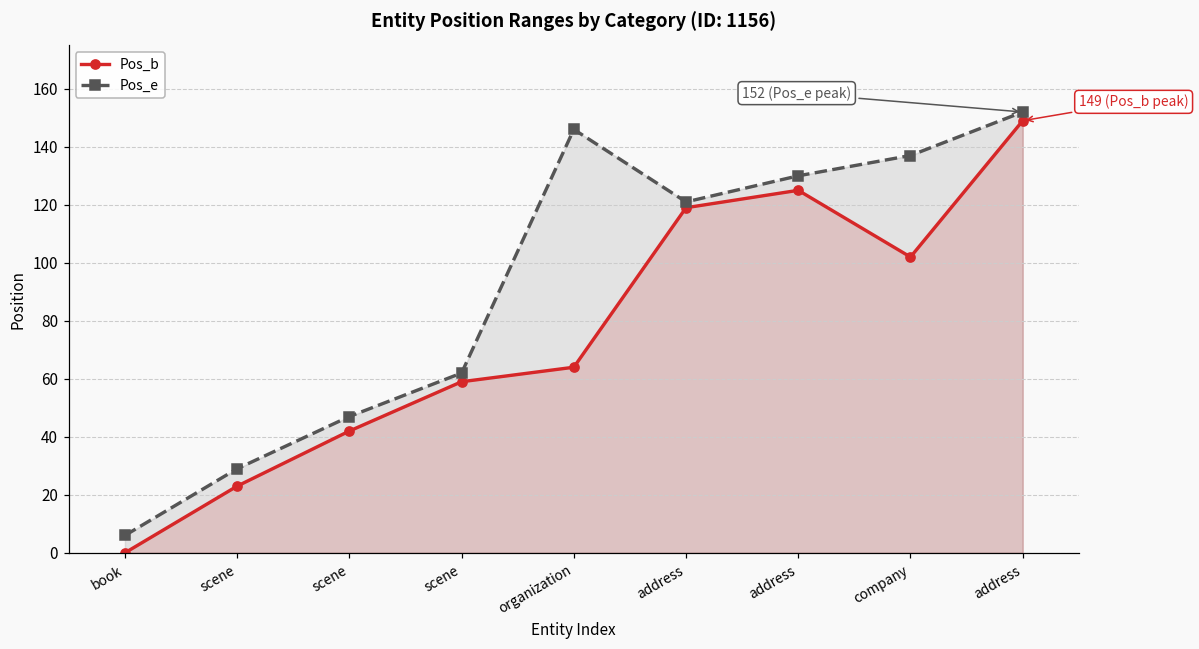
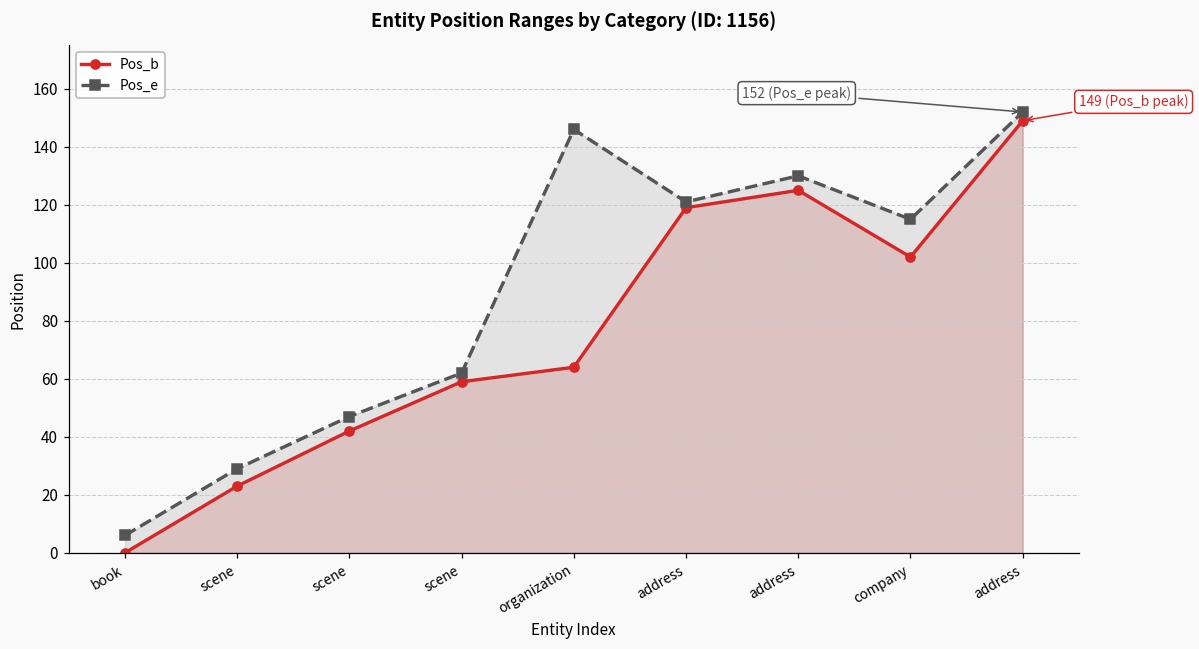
Pos_e, company: 137 -> 115
